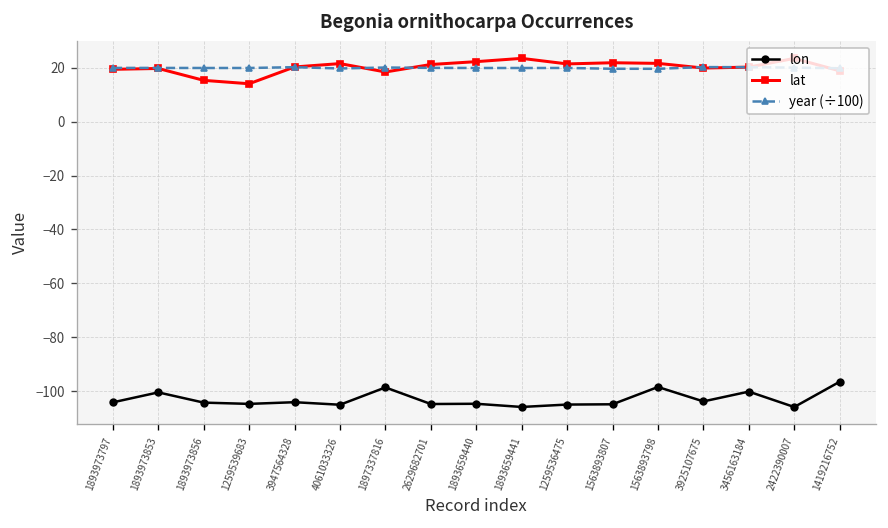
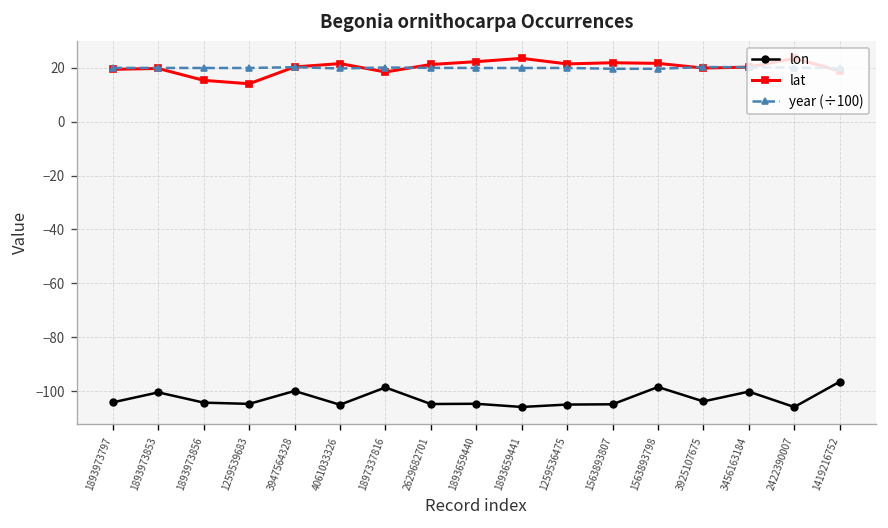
lon, 3947564328: -104 -> -100
